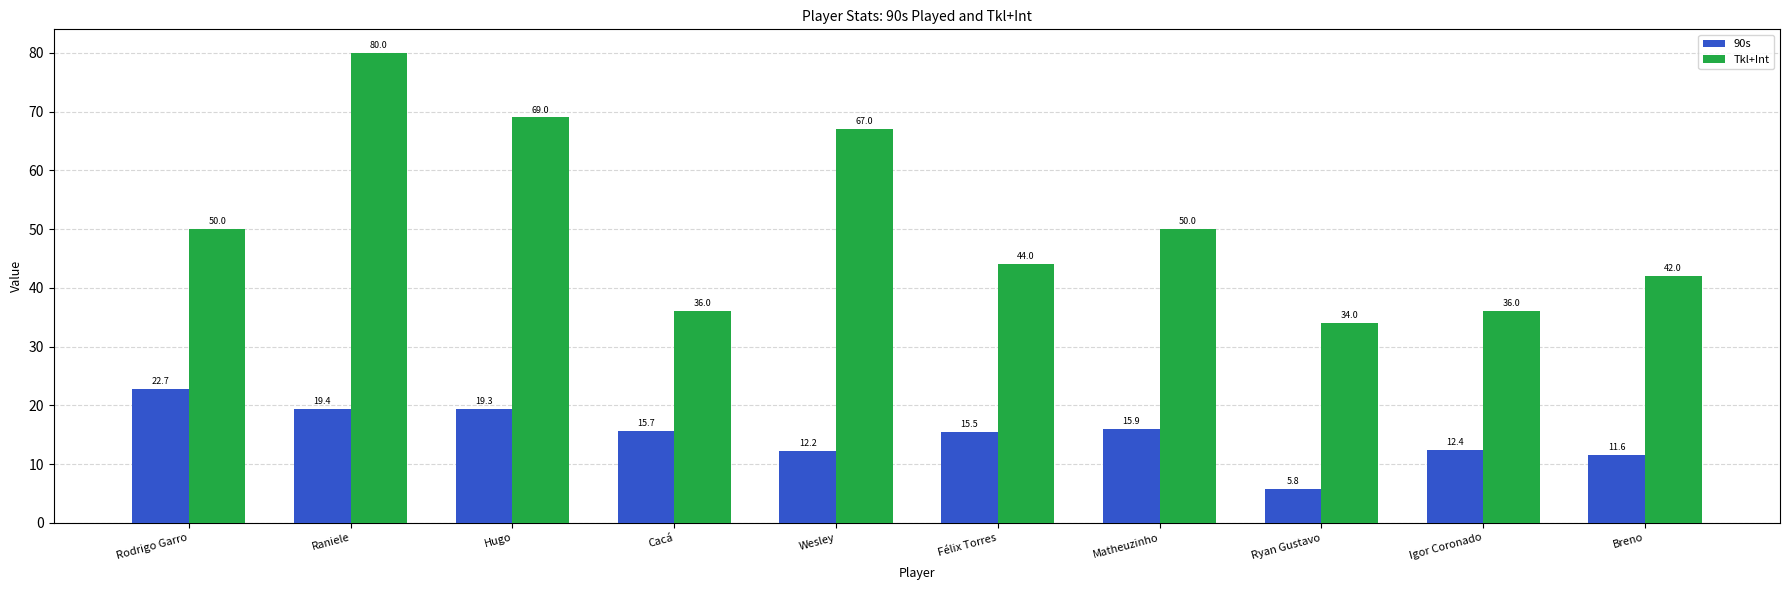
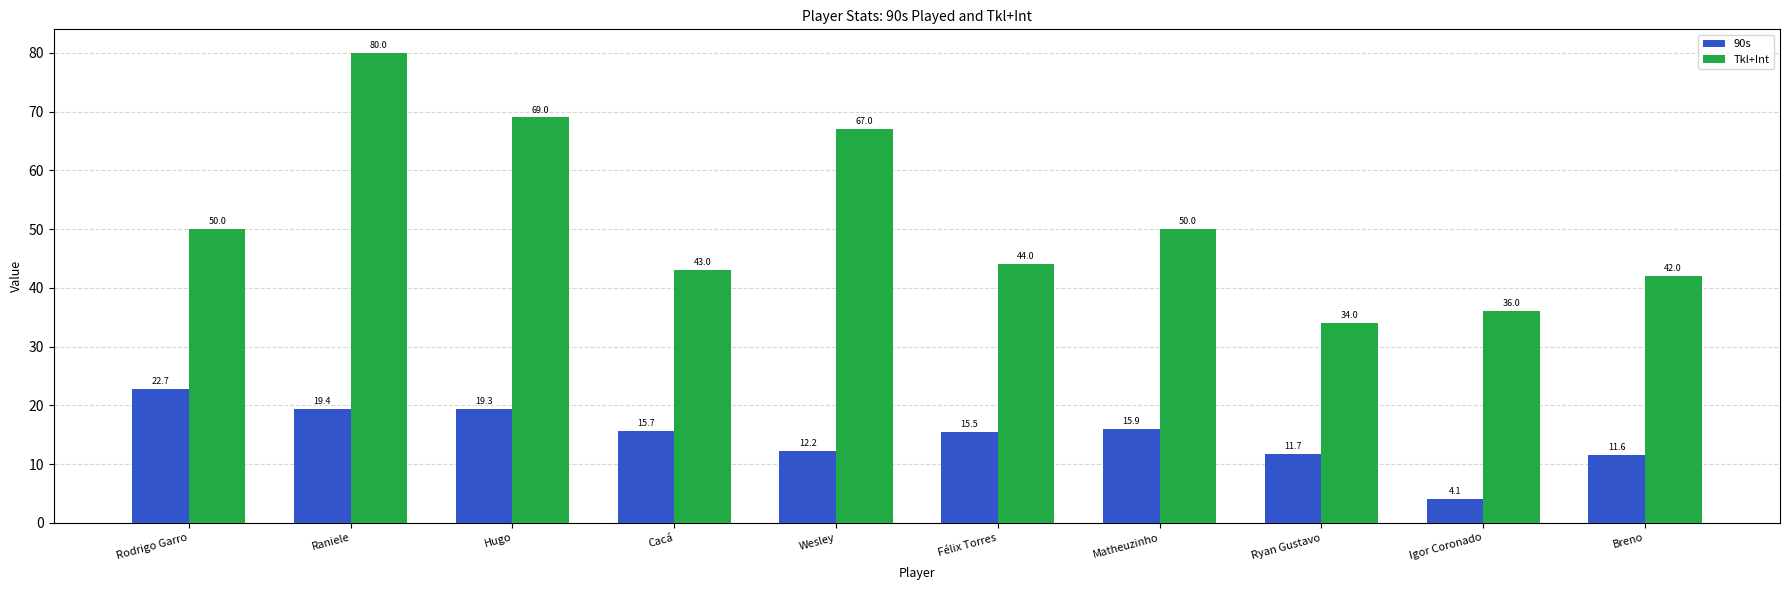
Tkl+Int, Cacá: 36.0 -> 43.0
90s, Ryan Gustavo: 5.8 -> 11.7
90s, Igor Coronado: 12.4 -> 4.1
